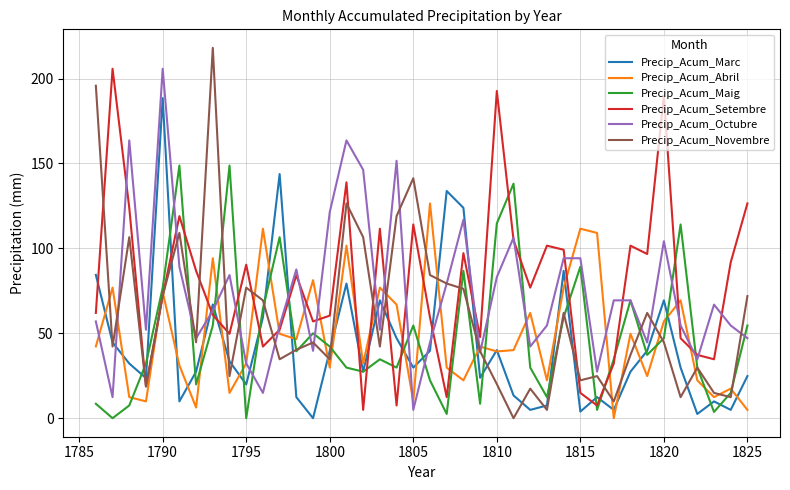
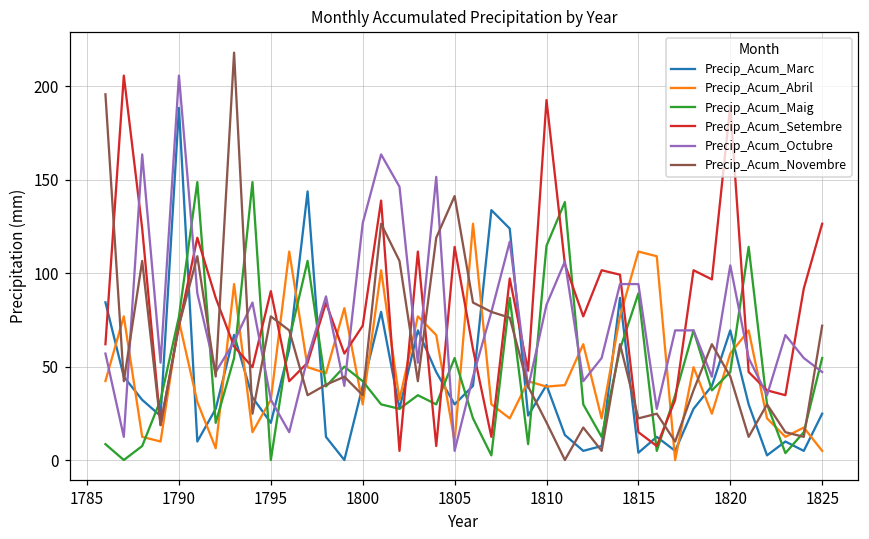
Precip_Acum_Setembre, 1800: 60 -> 72
Precip_Acum_Octubre, 1800: 121 -> 127
